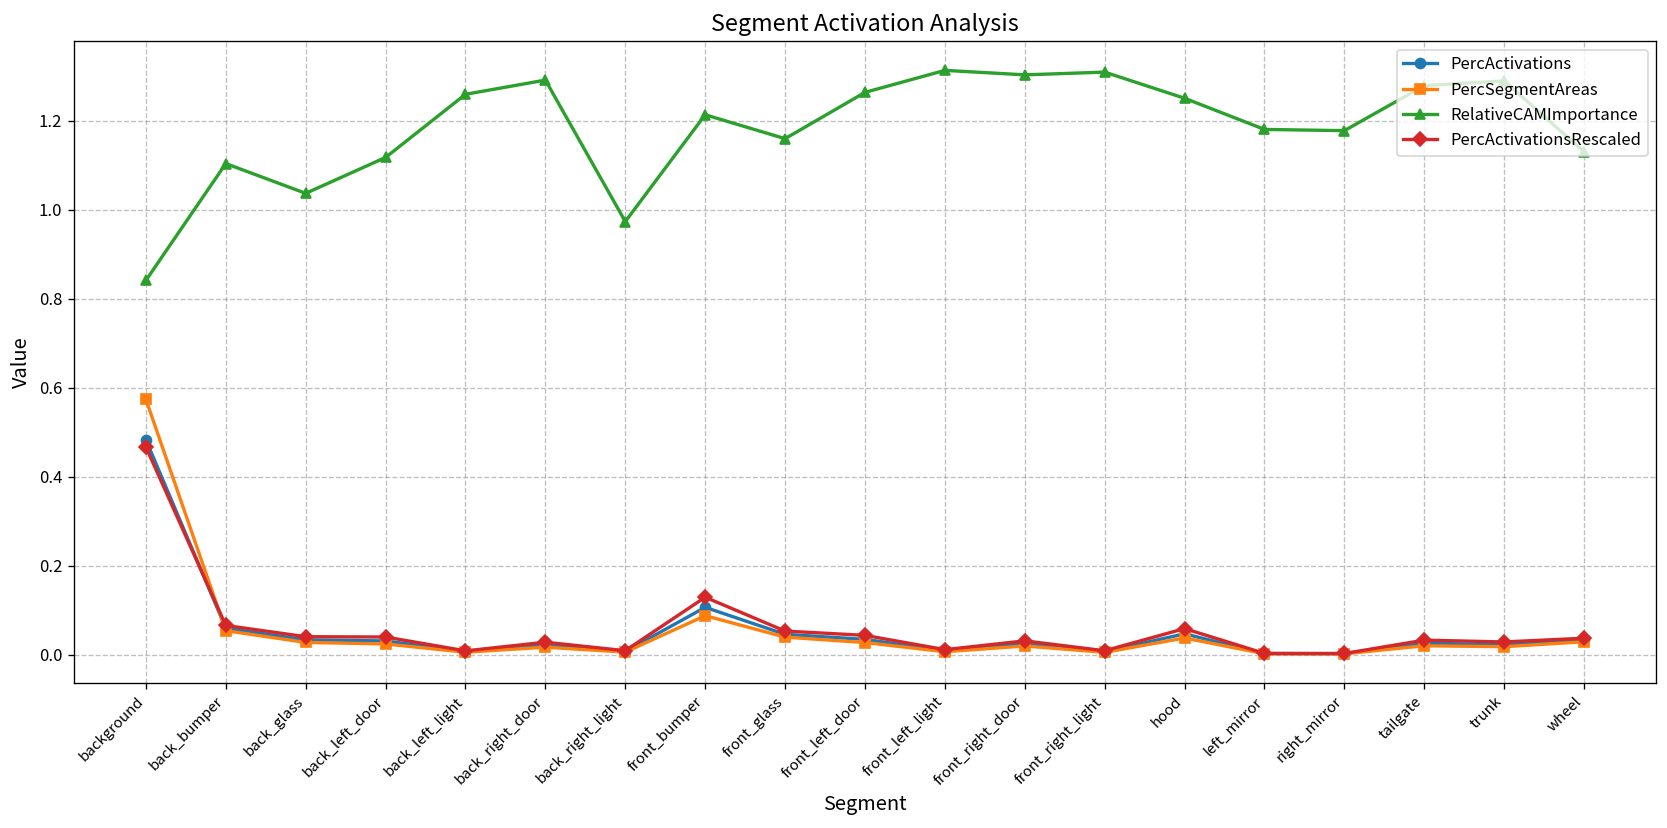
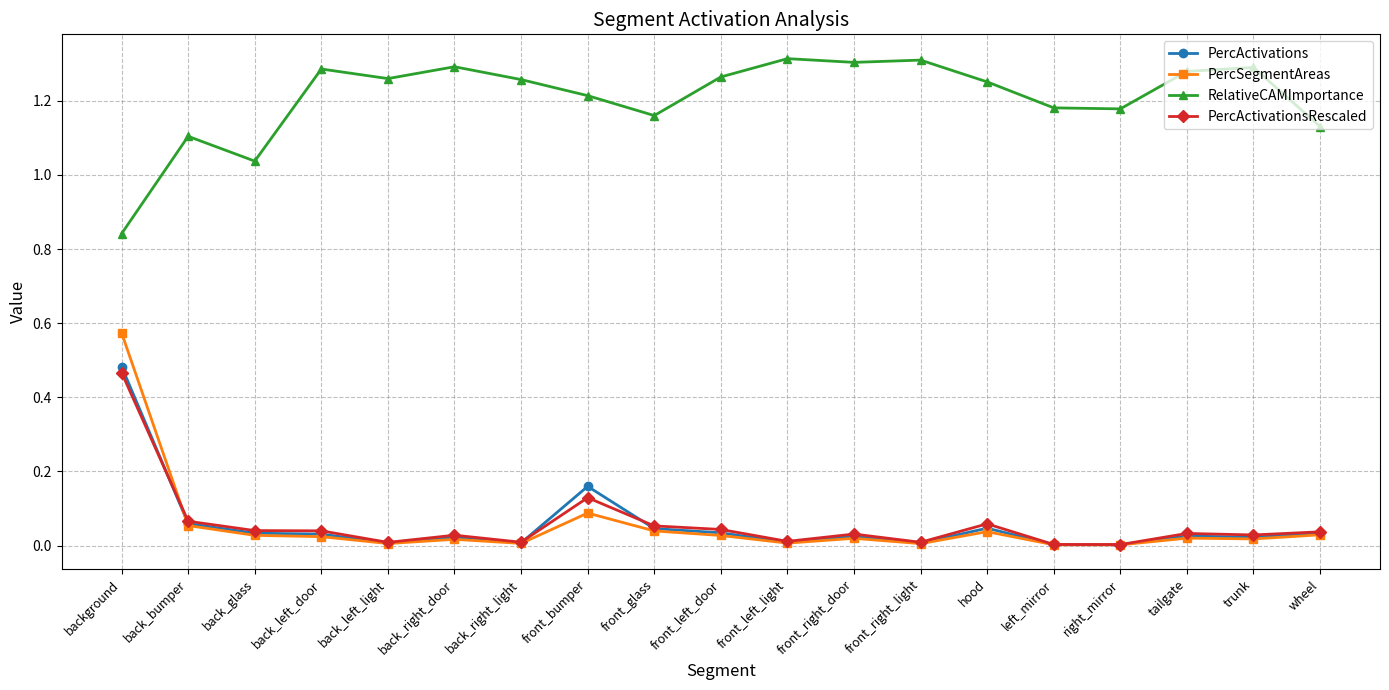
RelativeCAMImportance, back_left_door: 1.12 -> 1.29
RelativeCAMImportance, back_right_light: 0.97 -> 1.26
PercActivations, front_bumper: 0.11 -> 0.16
